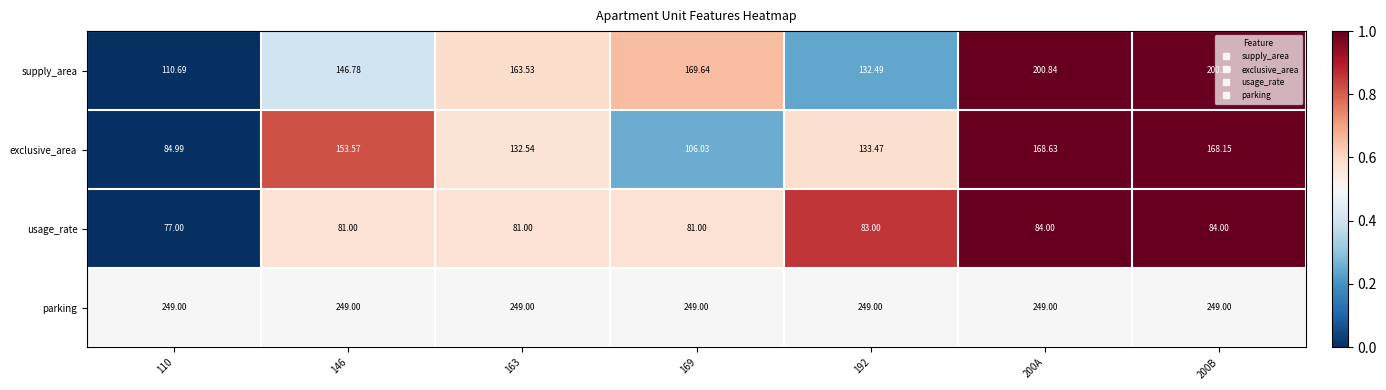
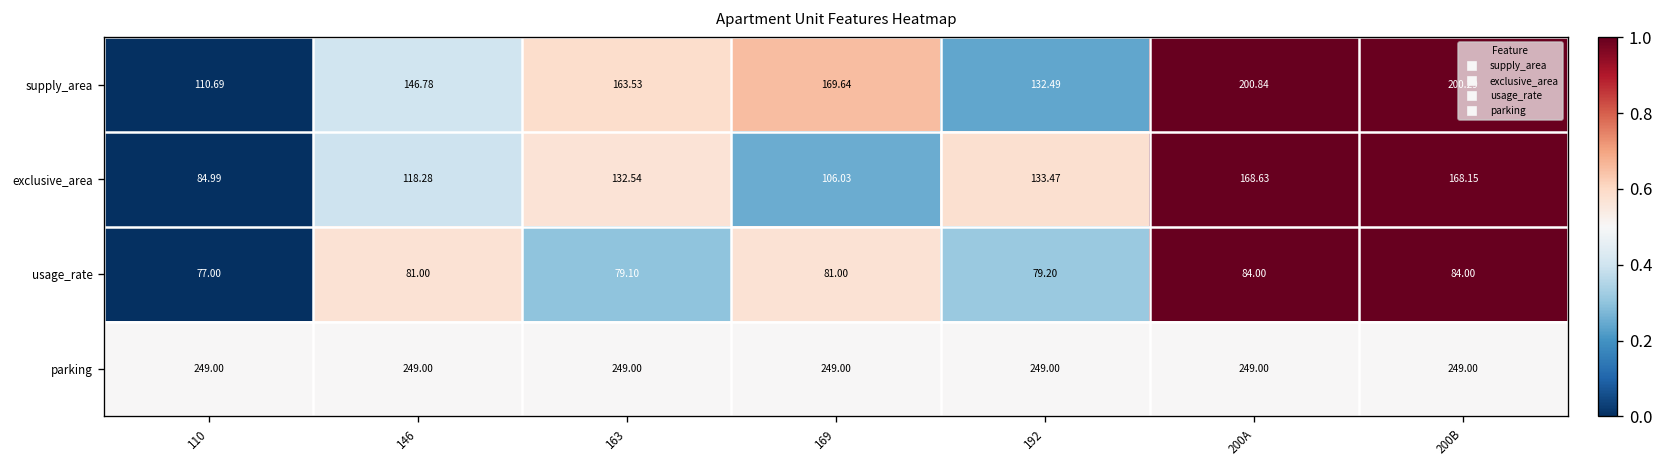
exclusive_area, 146: 153.57 -> 118.28
usage_rate, 163: 81.00 -> 79.10
usage_rate, 192: 83.00 -> 79.20
